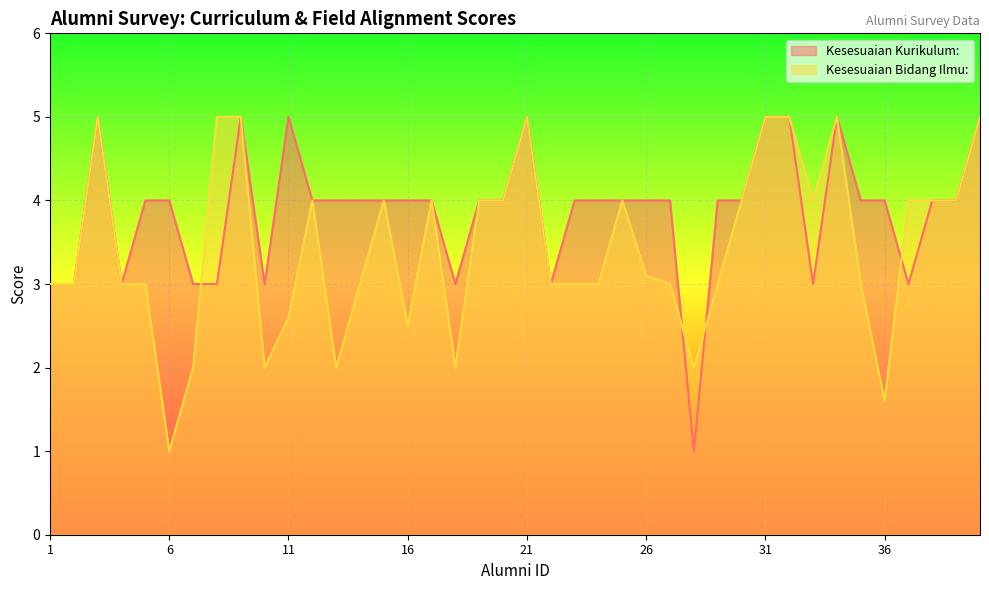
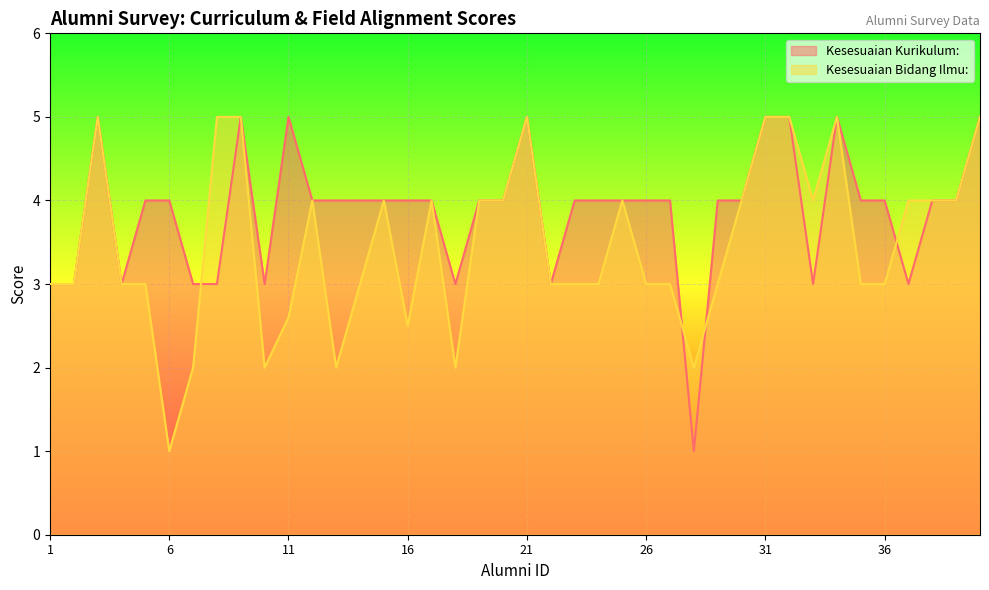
Kesesuaian Bidang Ilmu:, 26: 3.1 -> 3.0
Kesesuaian Bidang Ilmu:, 36: 1.6 -> 3.0
